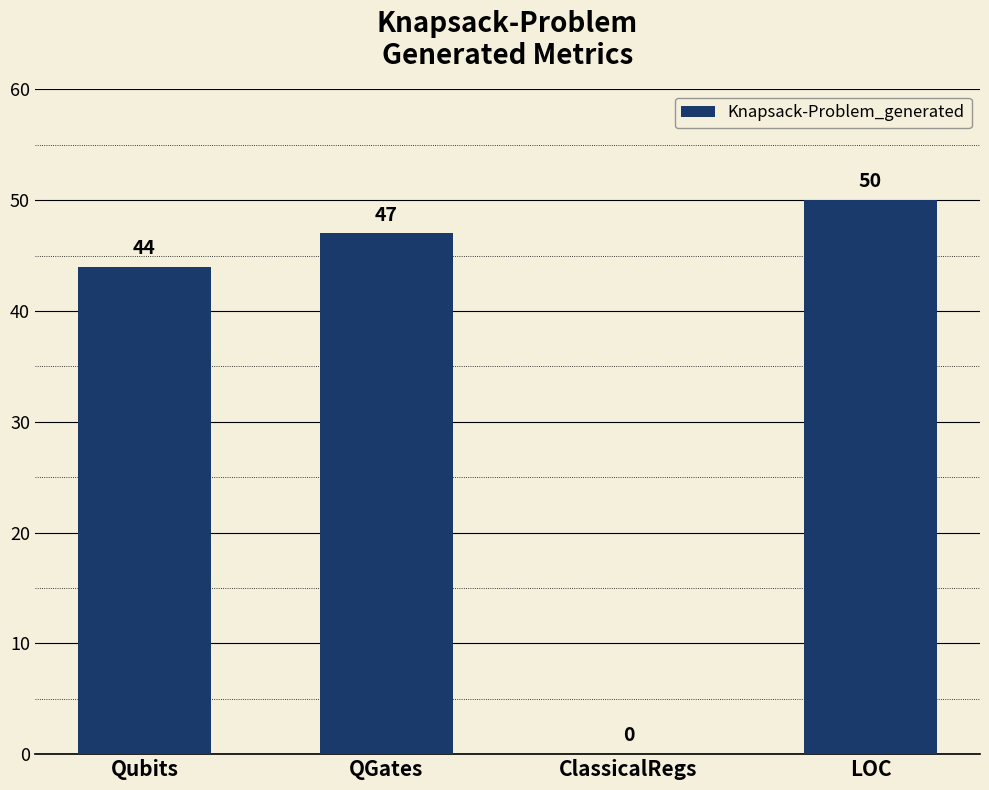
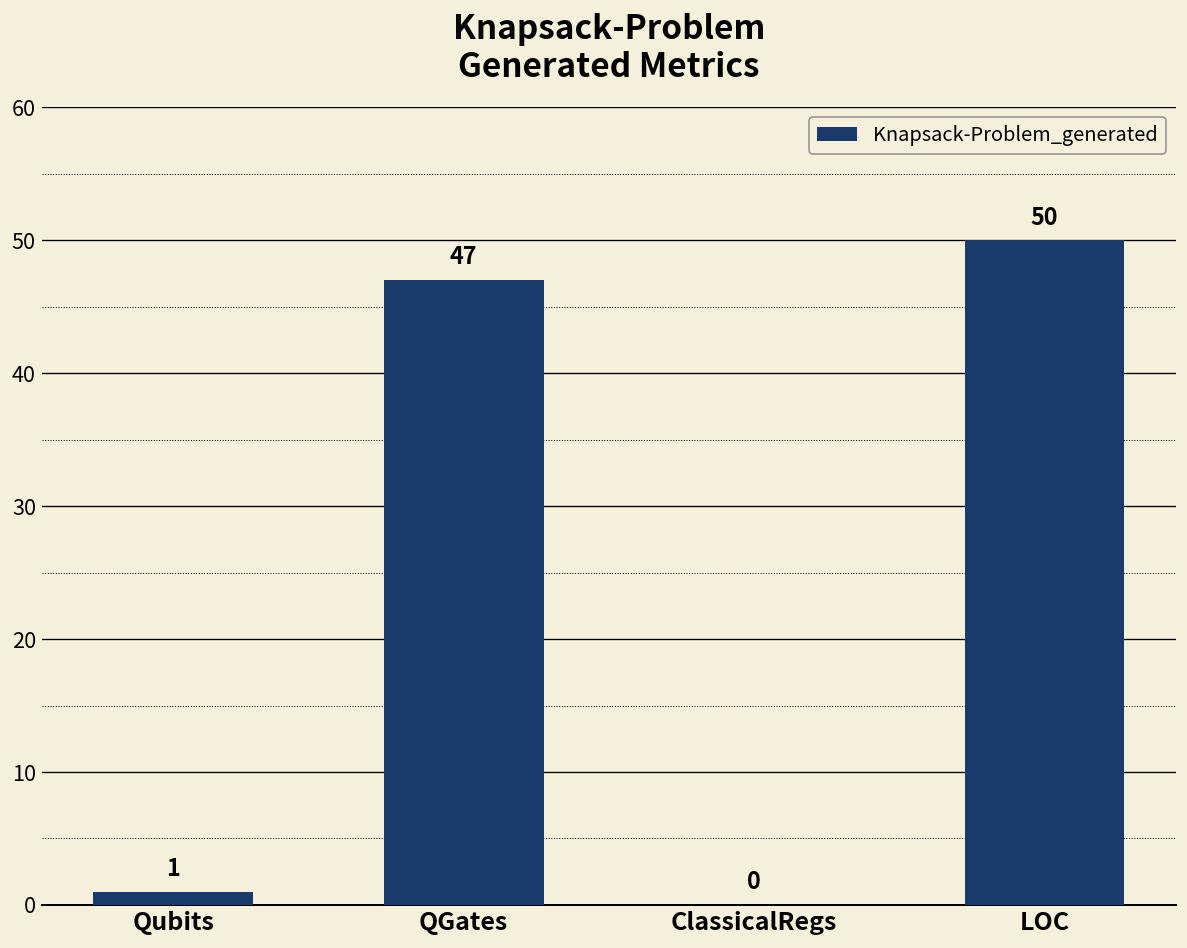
Qubits: 44 -> 1
